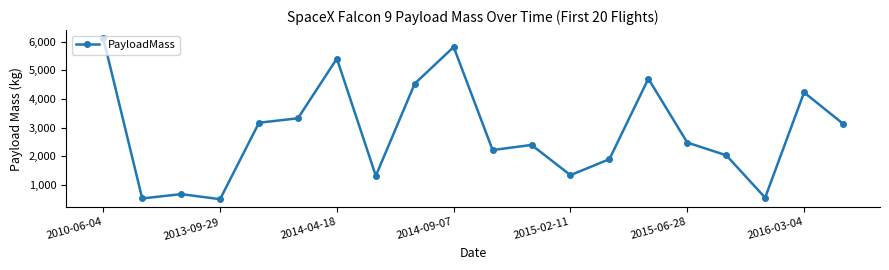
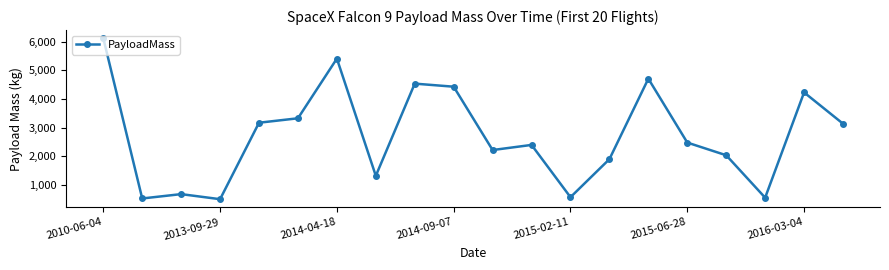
2014-09-07: 5,800 -> 4,400
2015-02-11: 1,300 -> 600
